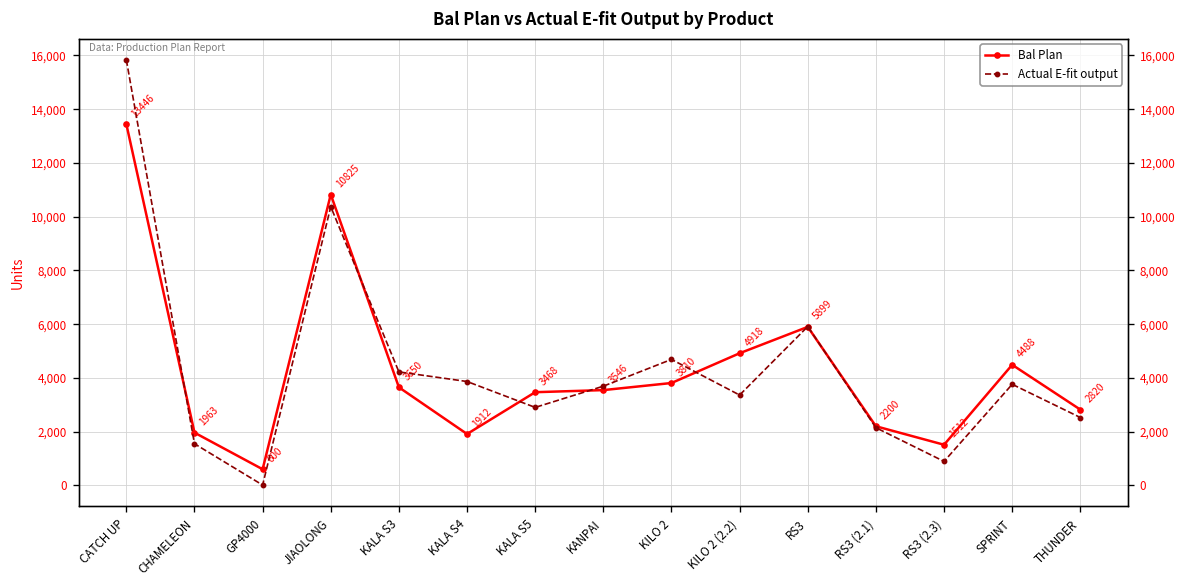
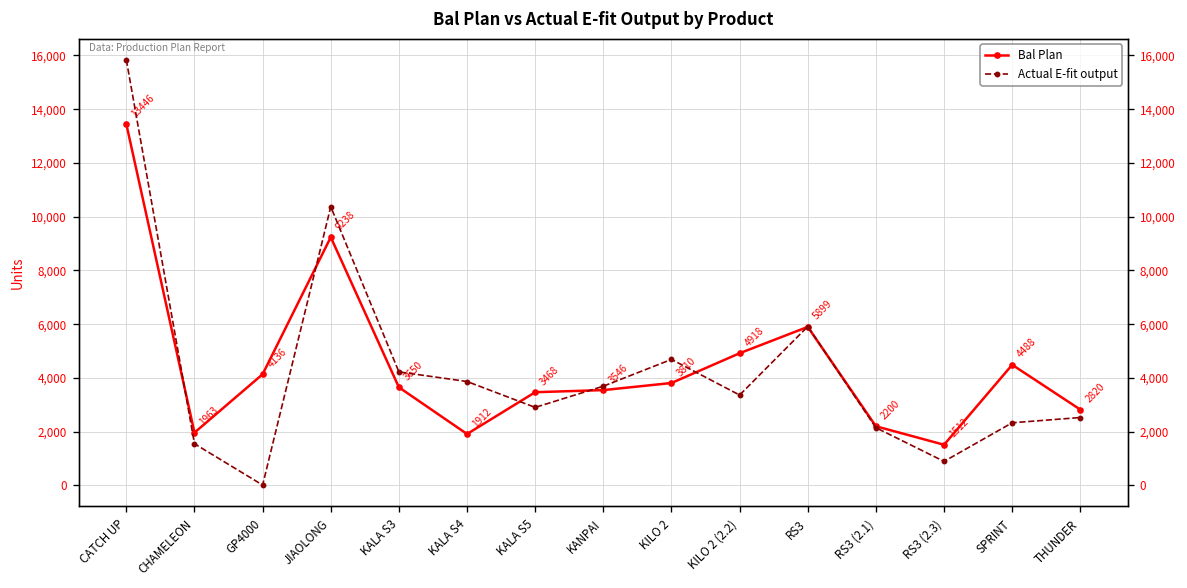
Bal Plan, GP4000: 600 -> 4136
Bal Plan, JIAOLONG: 10825 -> 9238
Actual E-fit output, SPRINT: 3,800 -> 2,300
